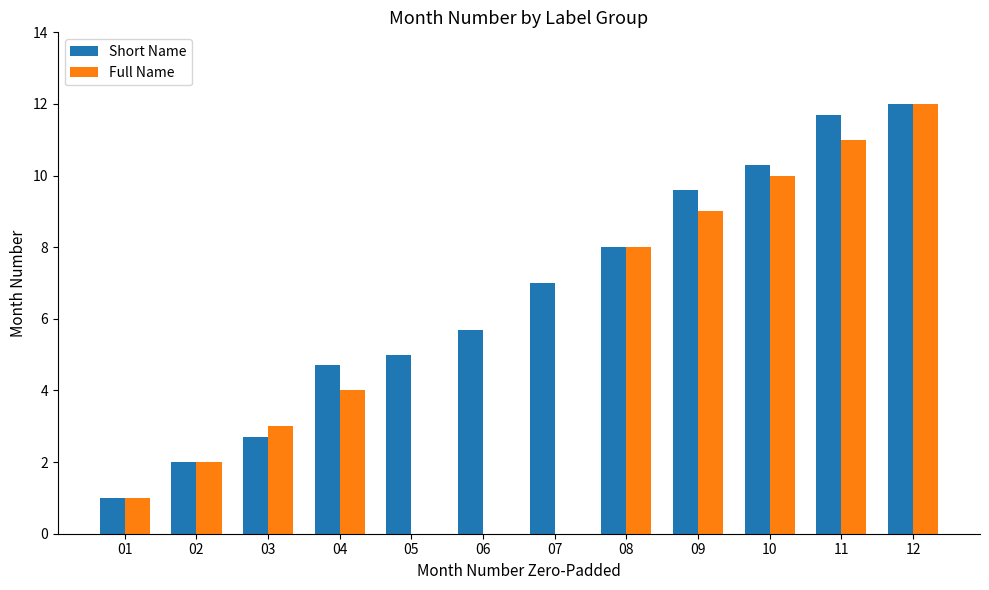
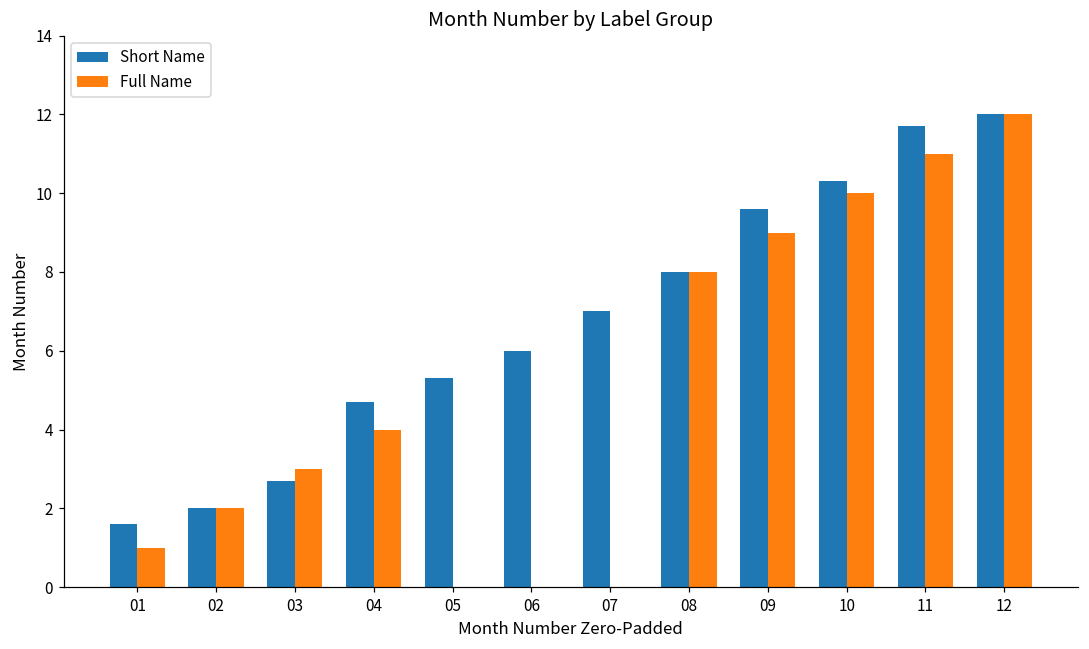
Short Name, 01: 1.0 -> 1.6
Short Name, 05: 5.0 -> 5.3
Short Name, 06: 5.7 -> 6.0
